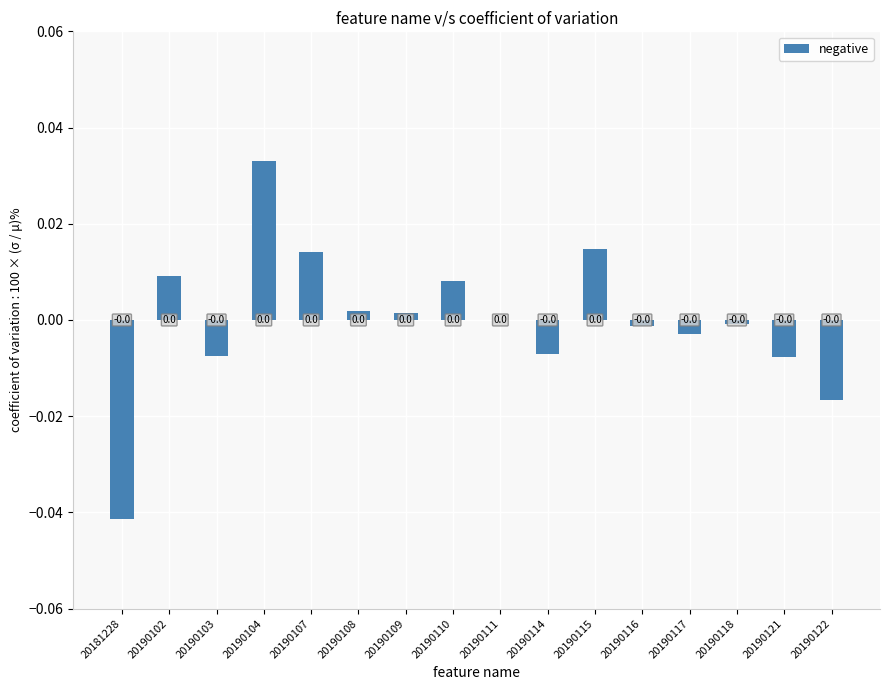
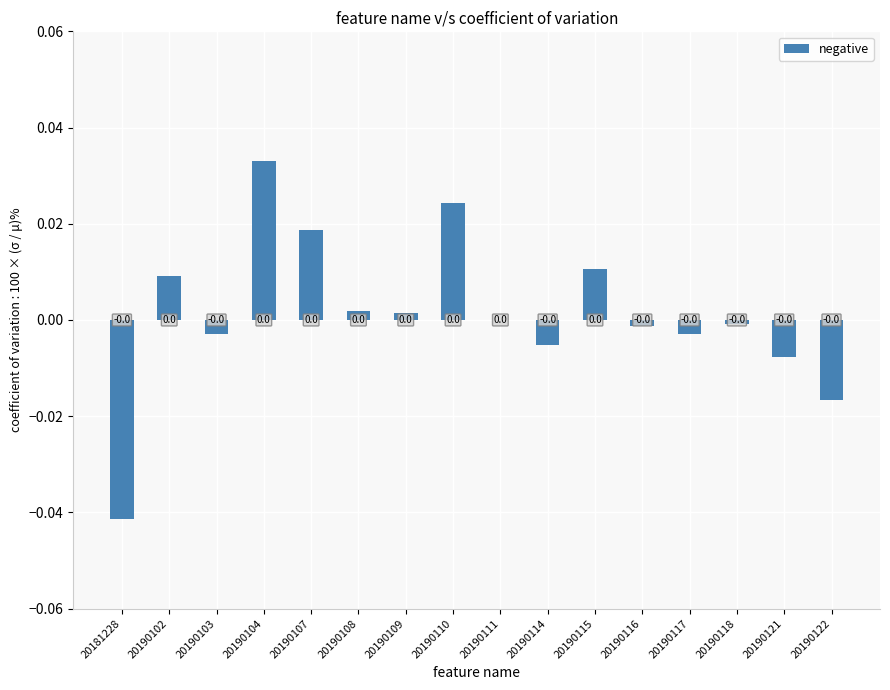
20190103: -0.007 -> -0.003
20190107: 0.014 -> 0.019
20190110: 0.008 -> 0.024
20190114: -0.007 -> -0.005
20190115: 0.015 -> 0.011
